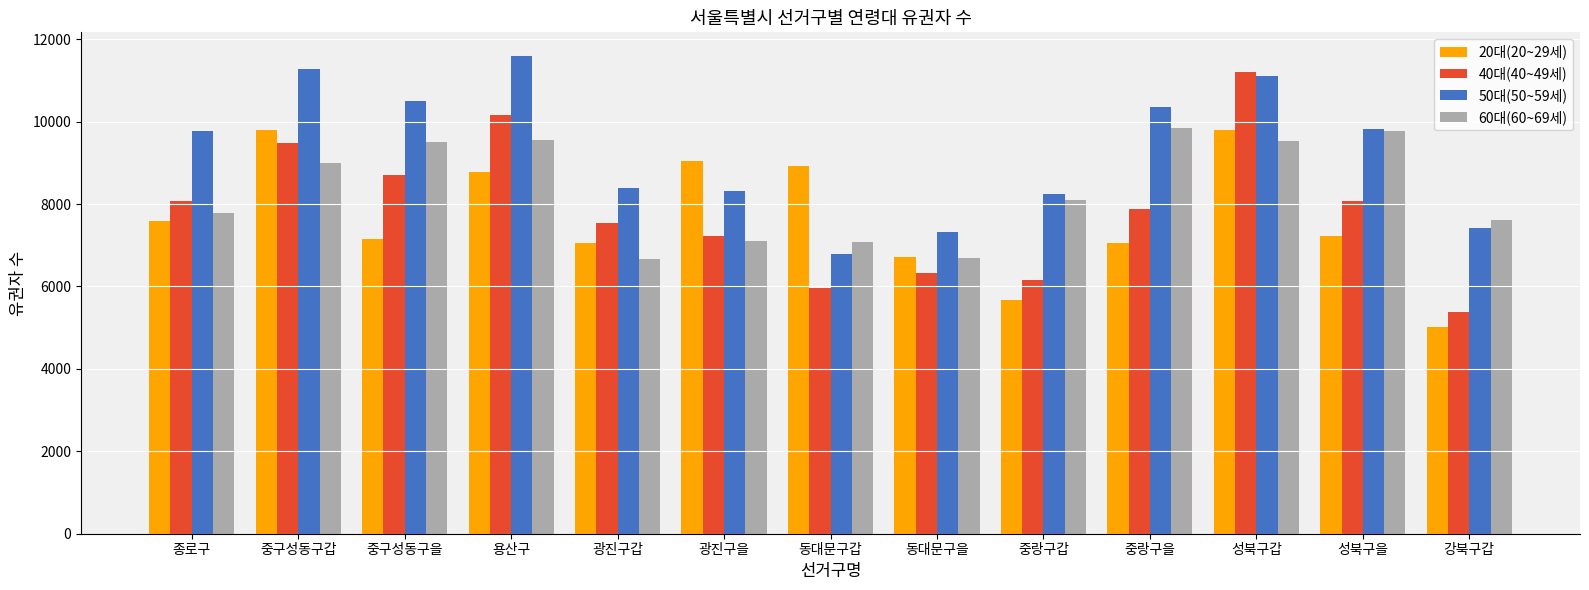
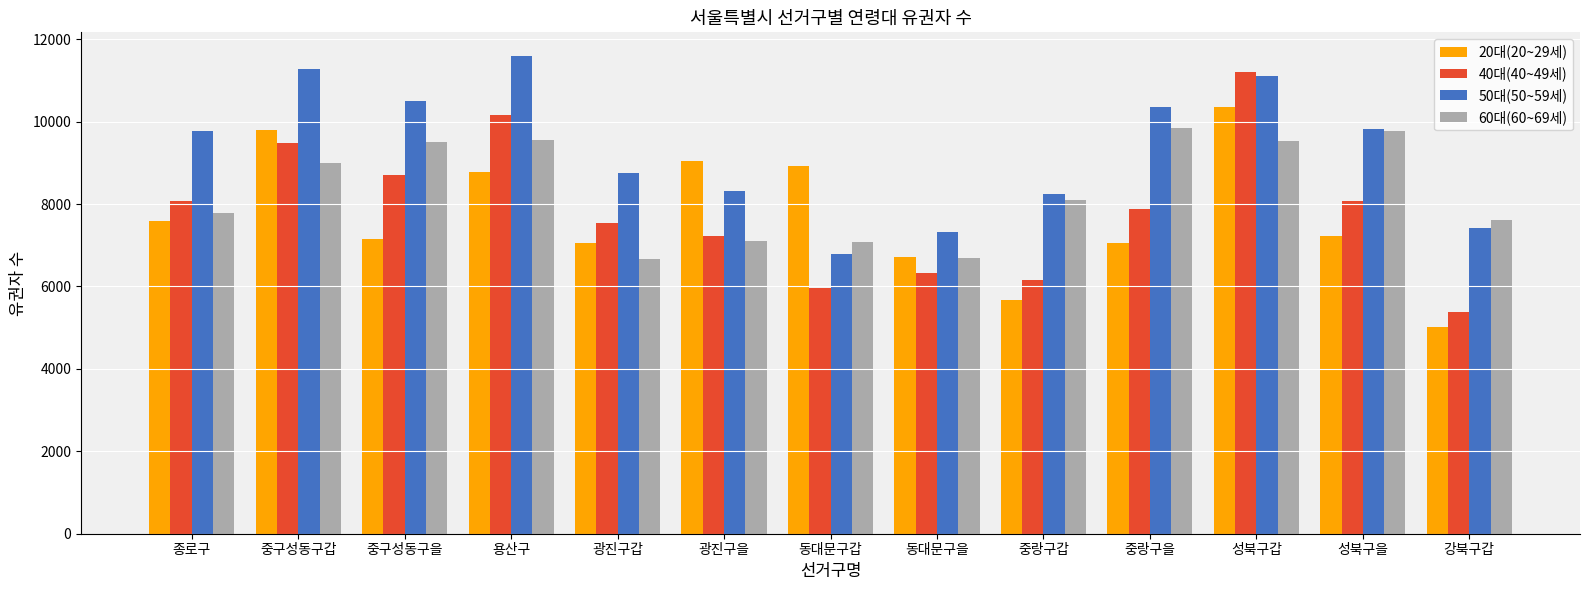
50대(50~59세), 광진구갑: 8400 -> 8800
20대(20~29세), 성북구갑: 9800 -> 10400
